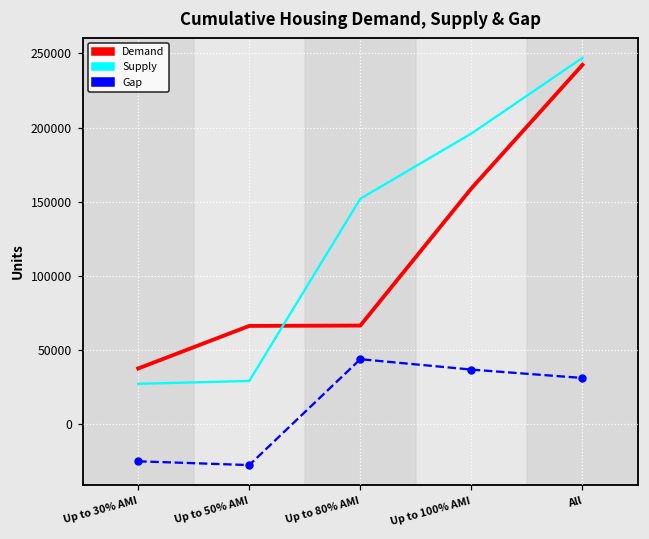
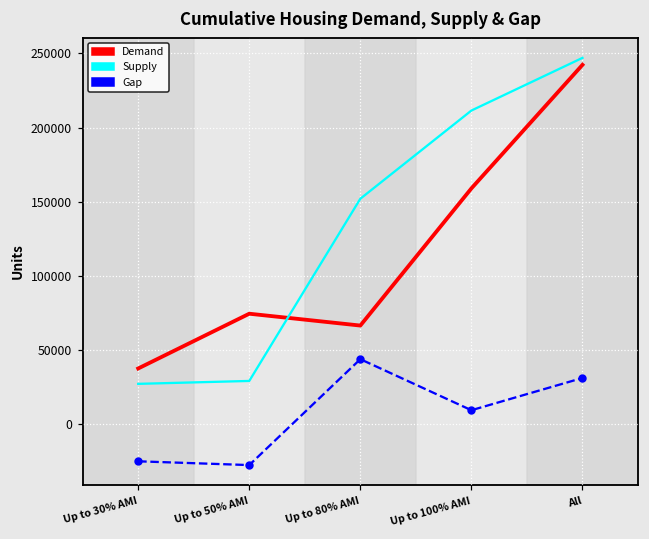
Demand, Up to 50% AMI: 66000 -> 75000
Supply, Up to 100% AMI: 196000 -> 211000
Gap, Up to 100% AMI: 37000 -> 10000
